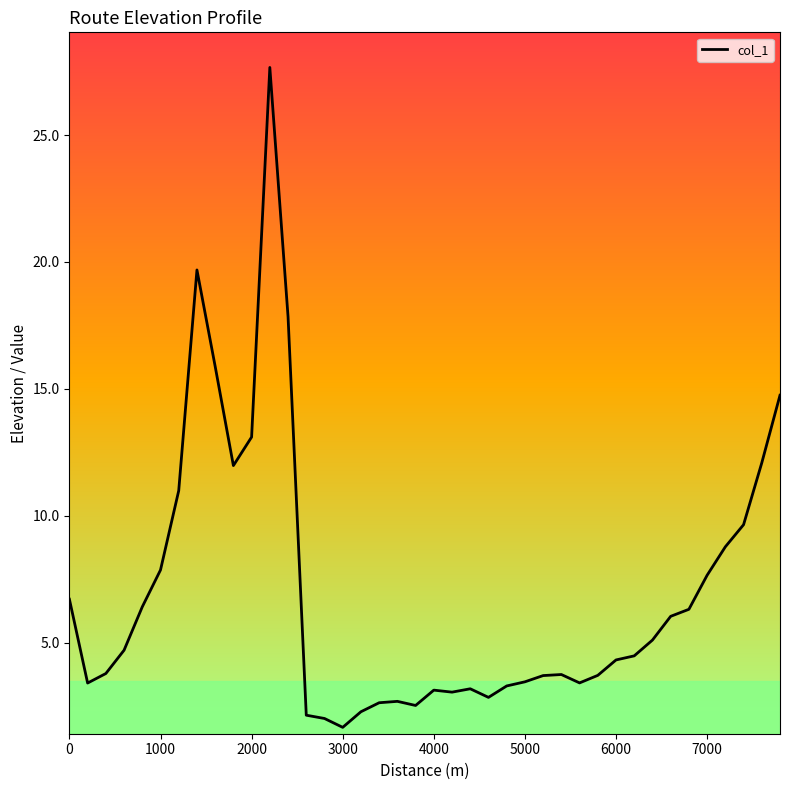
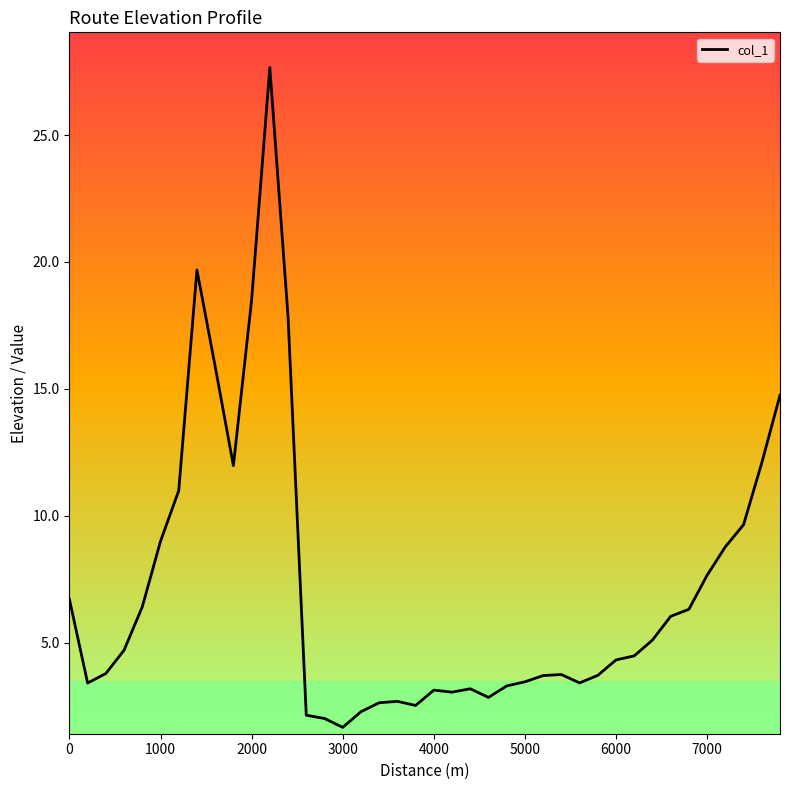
1000: 7.9 -> 9.0
2000: 13.1 -> 18.5
